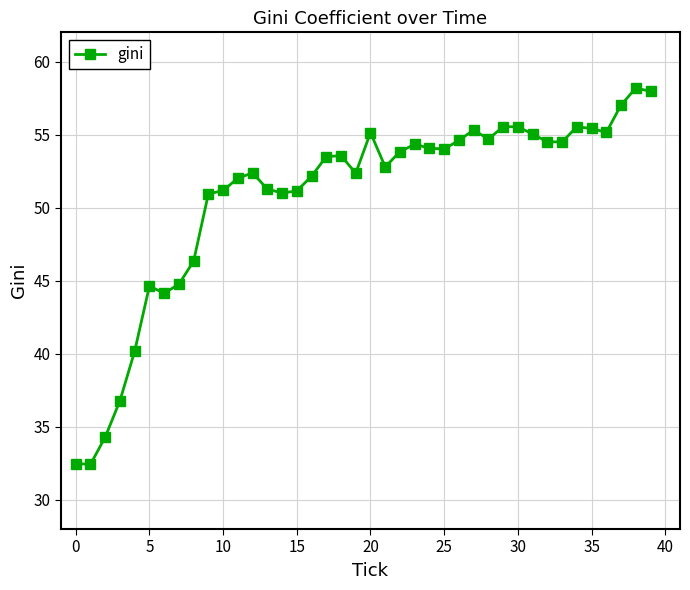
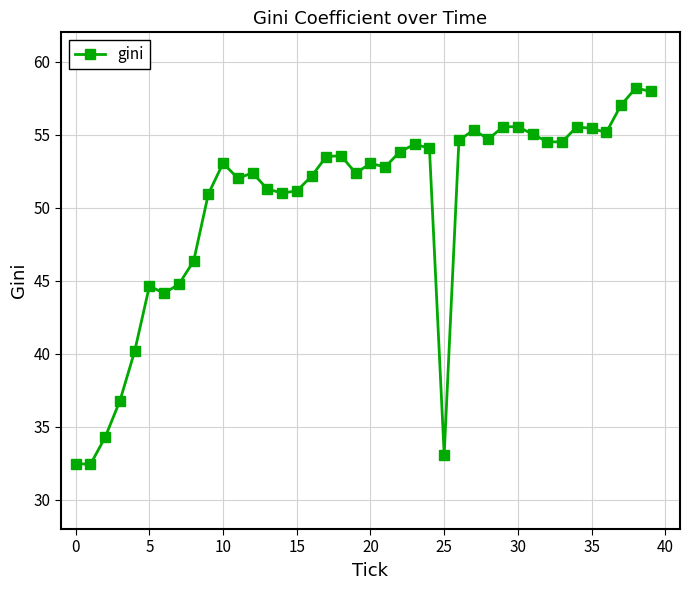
10: 51.2 -> 53.0
20: 55.1 -> 53.0
25: 54.0 -> 33.1
